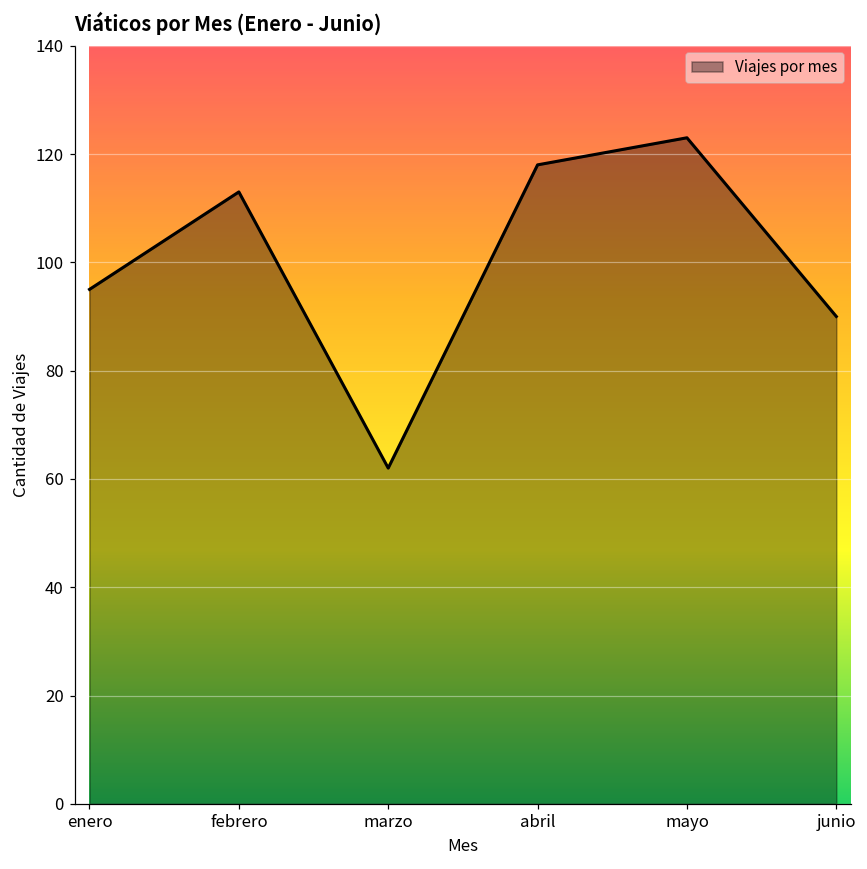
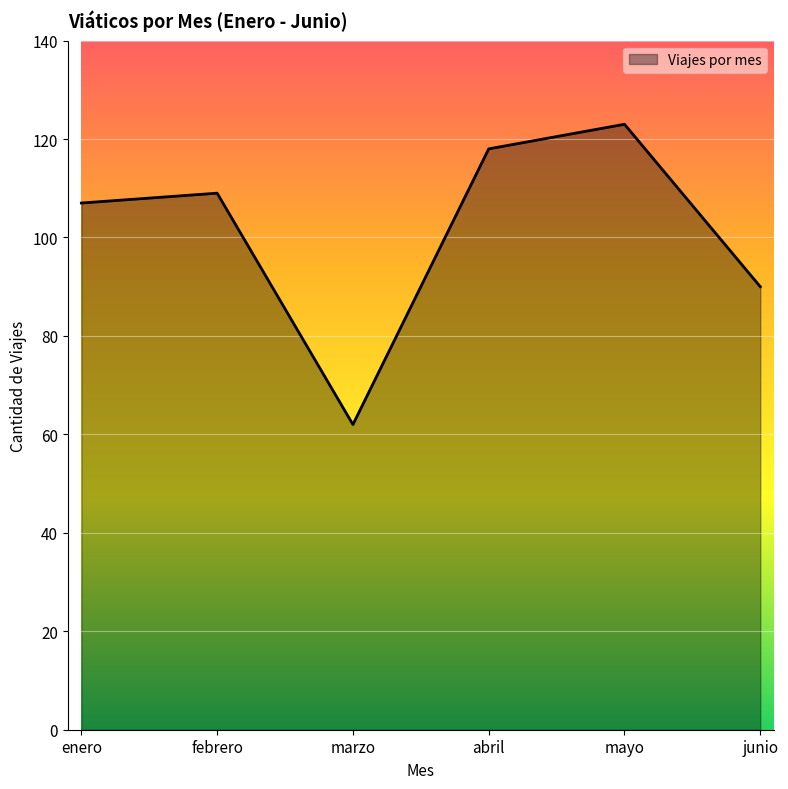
enero: 95 -> 107
febrero: 113 -> 109
